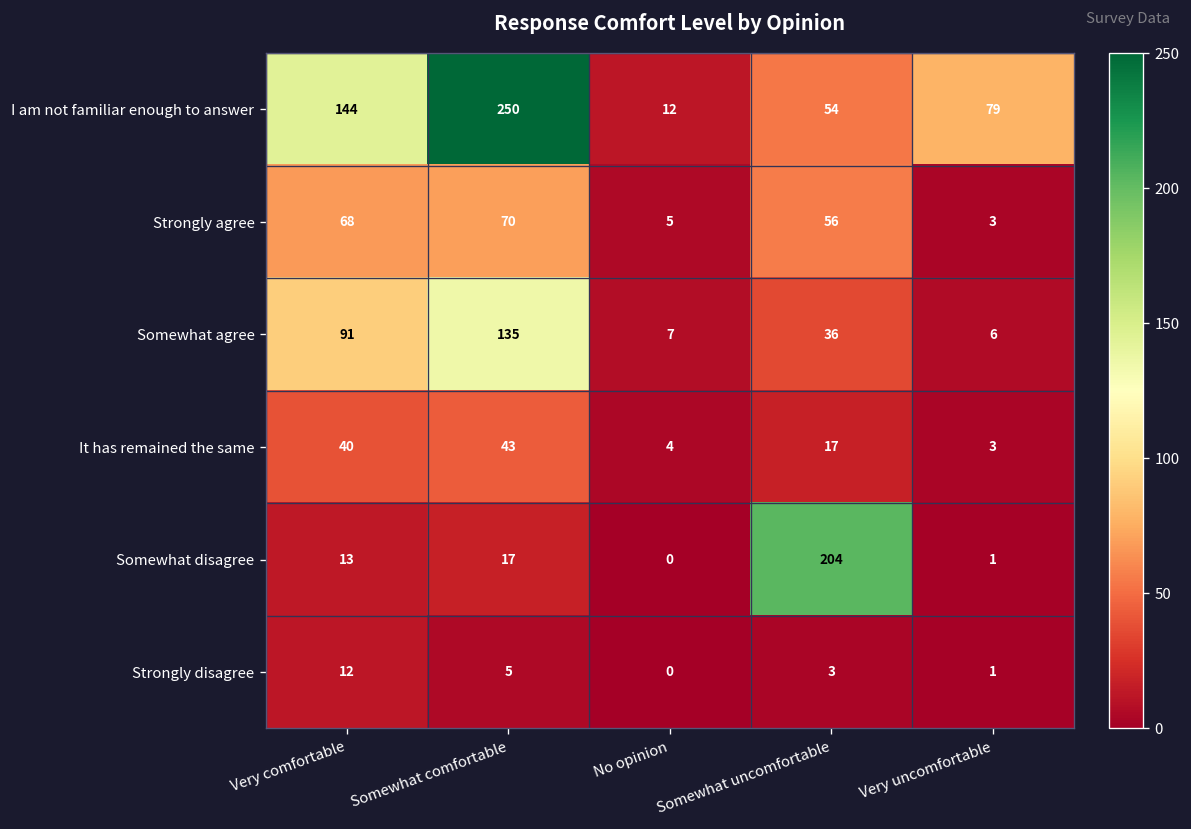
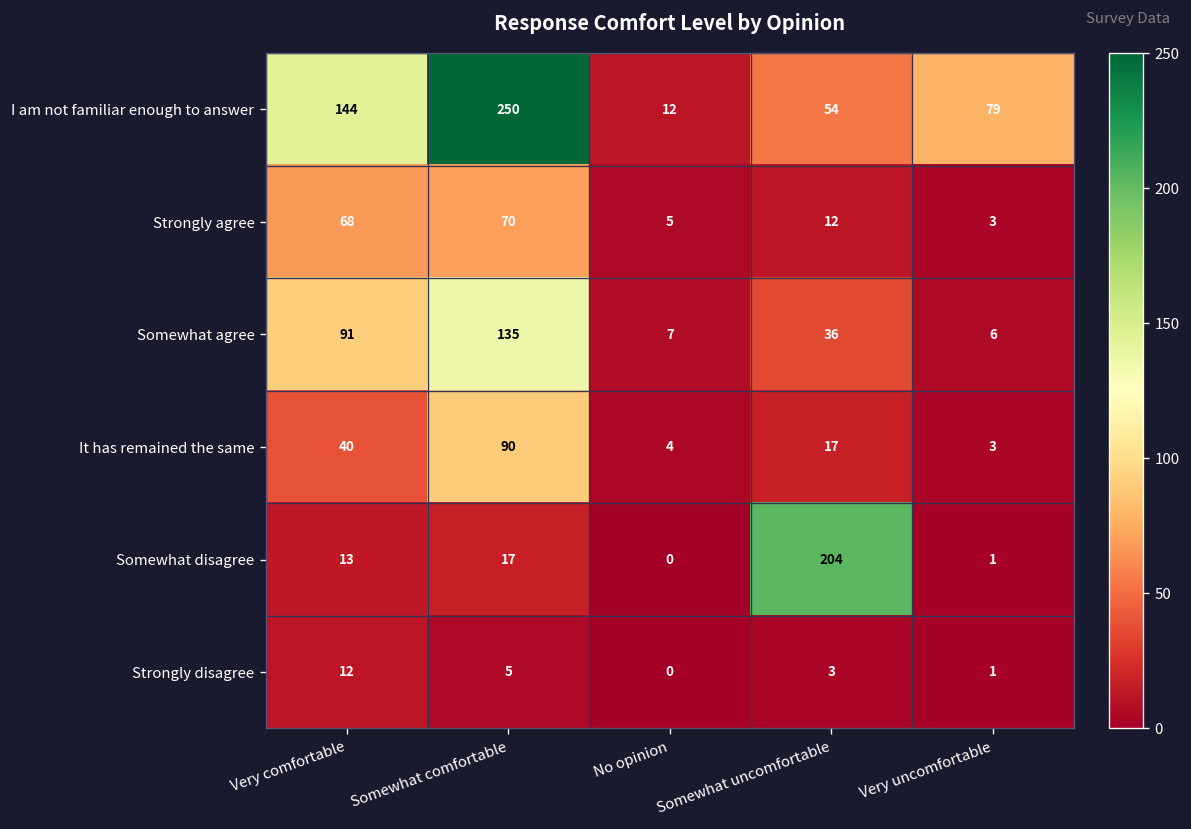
Strongly agree, Somewhat uncomfortable: 56 -> 12
It has remained the same, Somewhat comfortable: 43 -> 90
